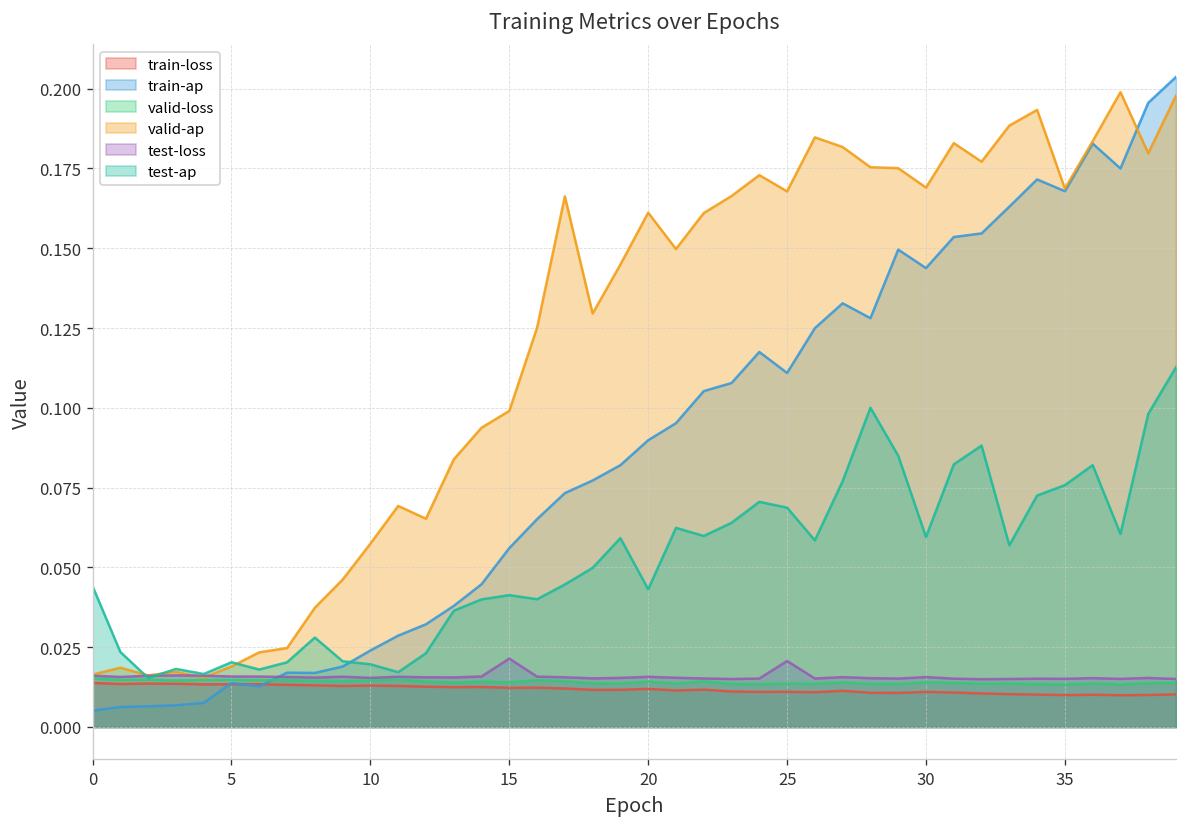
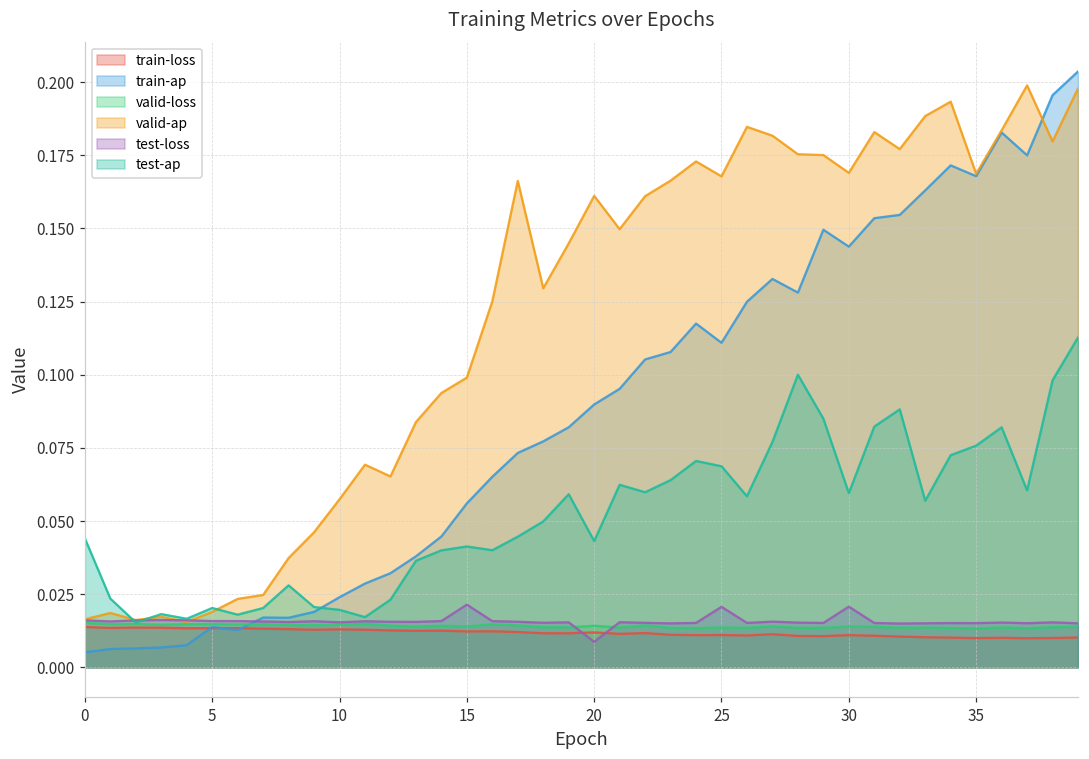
test-loss, 20: 0.016 -> 0.009
test-loss, 30: 0.016 -> 0.021
